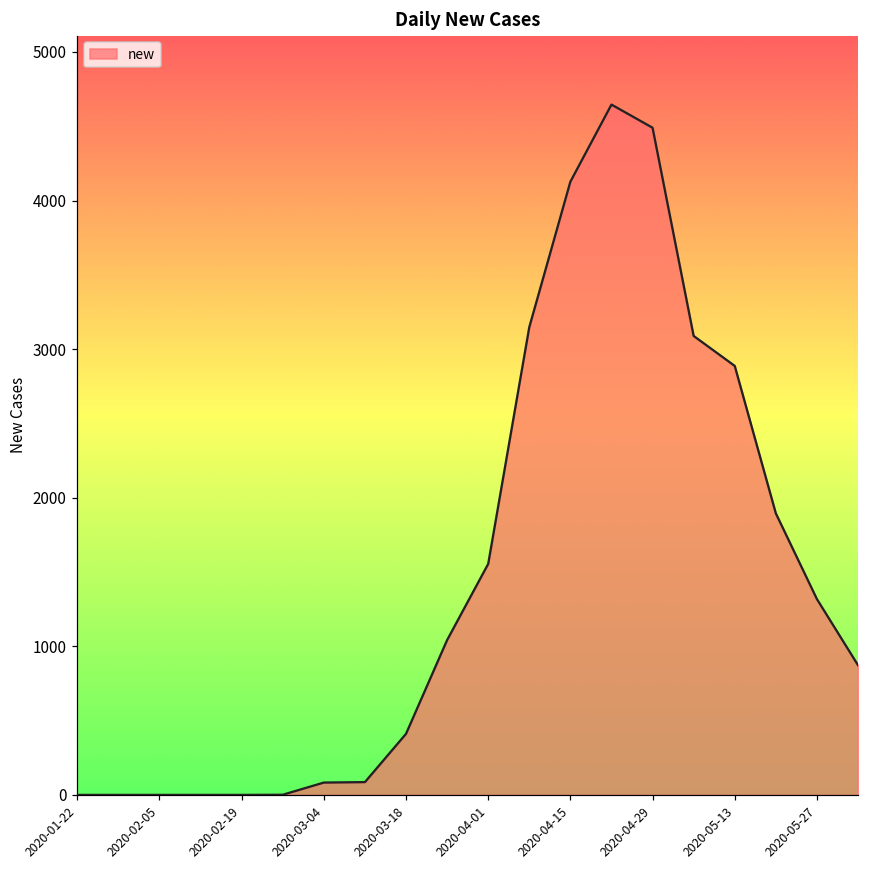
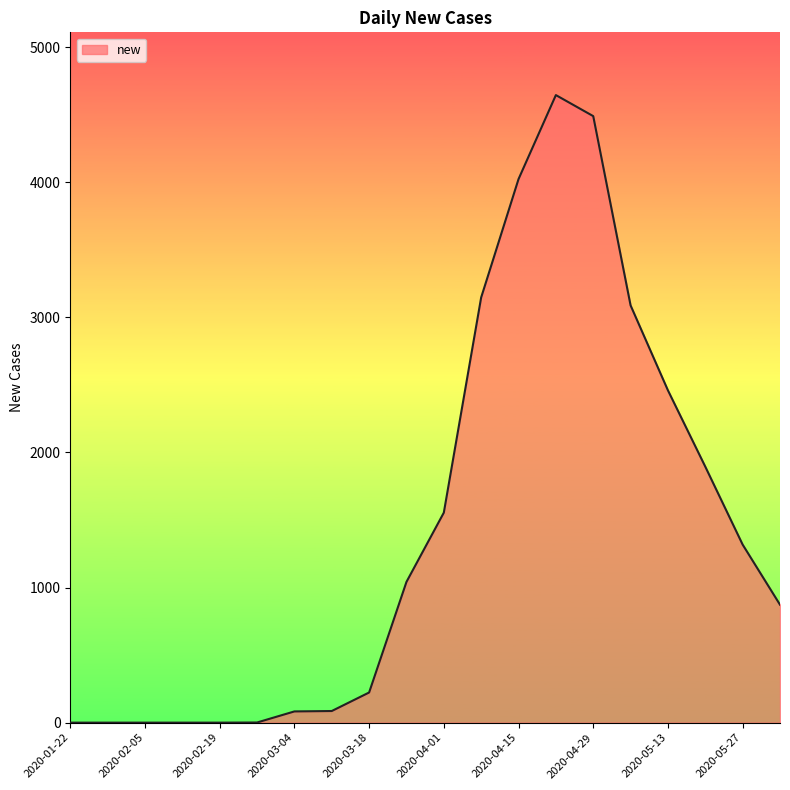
2020-03-18: 410 -> 220
2020-04-15: 4130 -> 4020
2020-05-13: 2890 -> 2460
